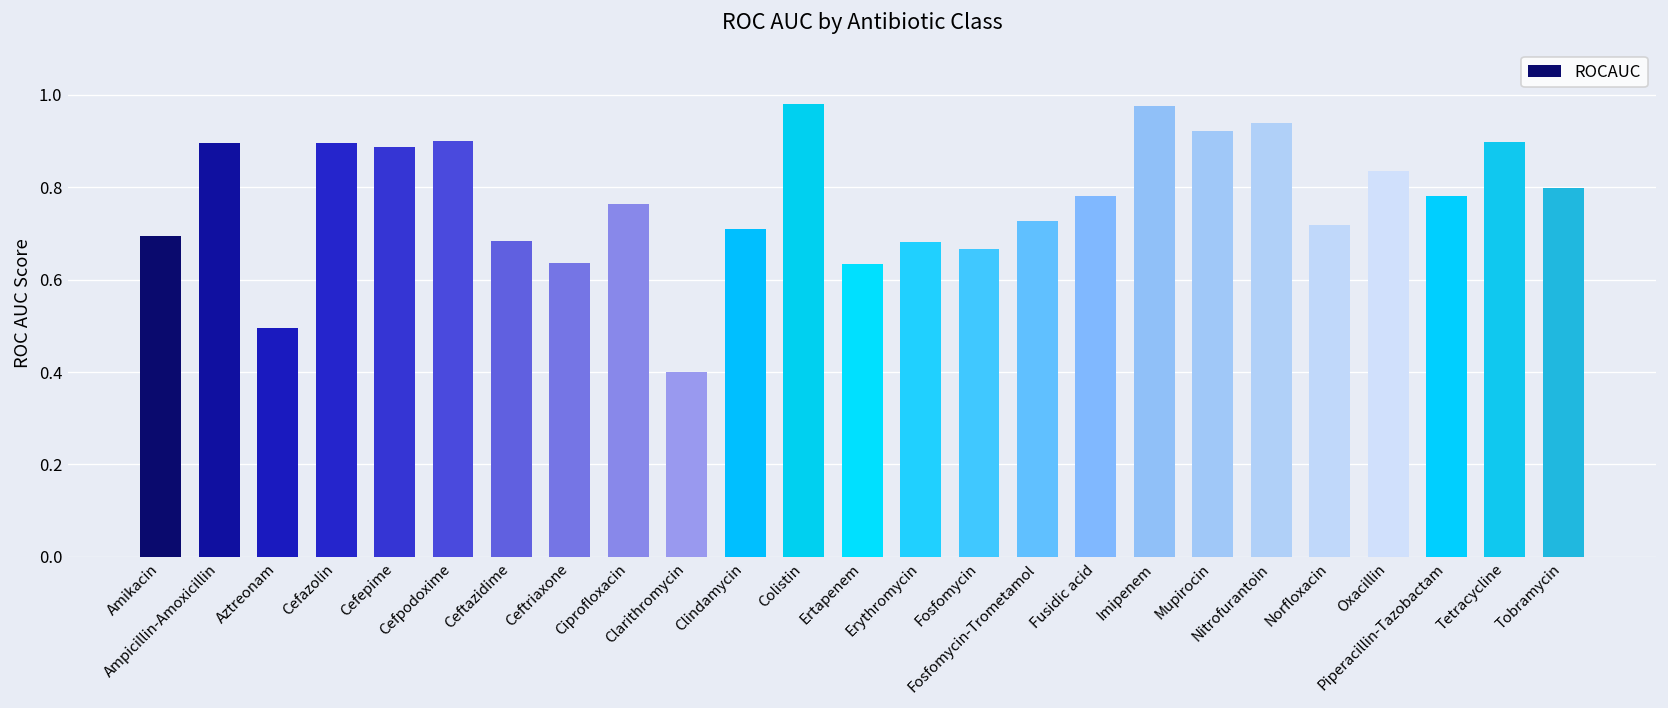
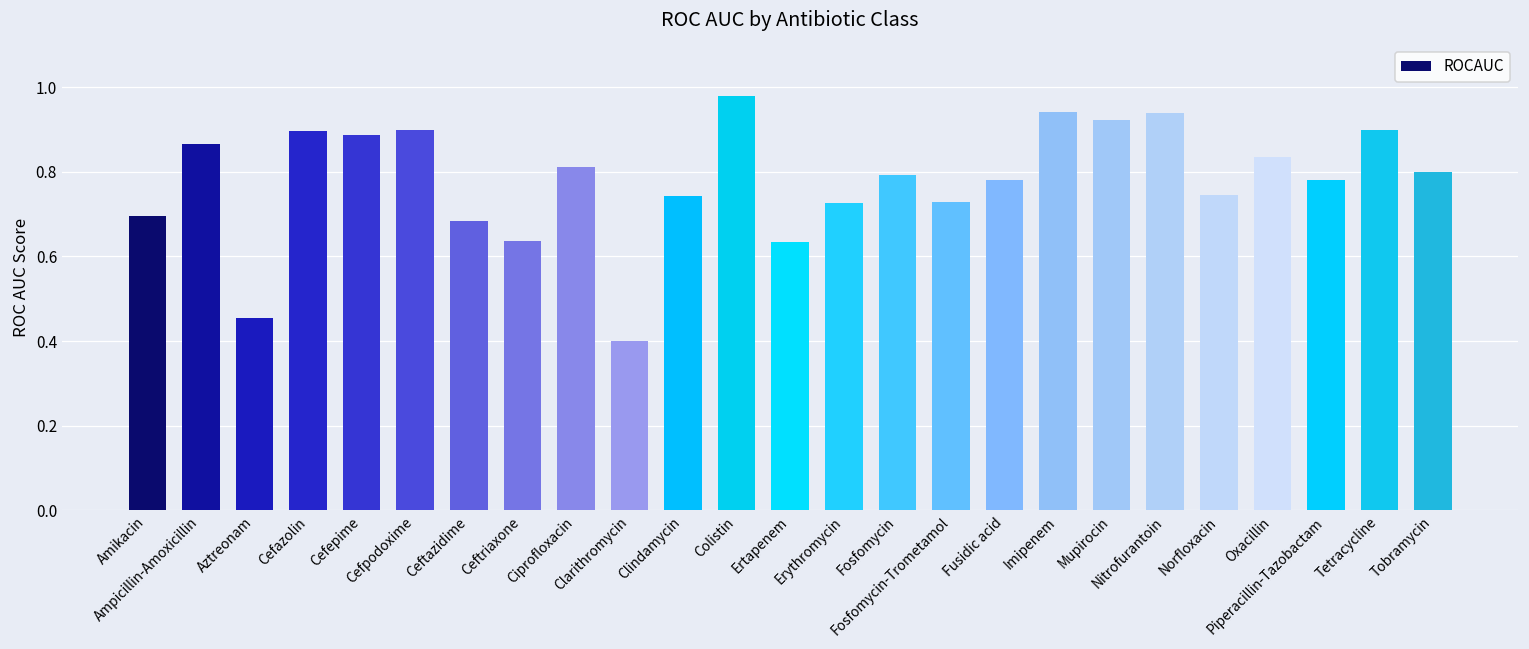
Ampicillin-Amoxicillin: 0.90 -> 0.86
Aztreonam: 0.50 -> 0.45
Ciprofloxacin: 0.76 -> 0.81
Clindamycin: 0.71 -> 0.74
Erythromycin: 0.68 -> 0.73
Fosfomycin: 0.67 -> 0.79
Imipenem: 0.98 -> 0.94
Norfloxacin: 0.72 -> 0.75
